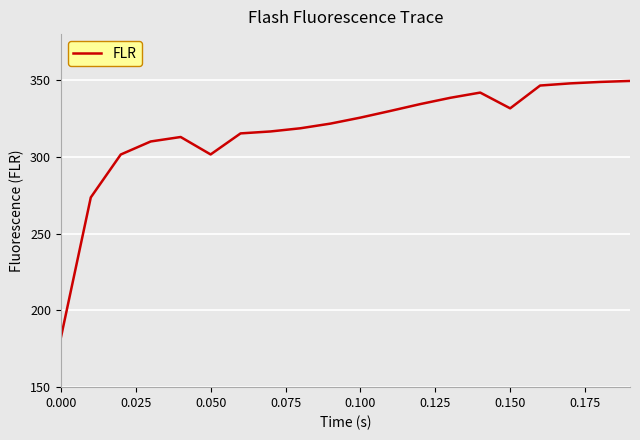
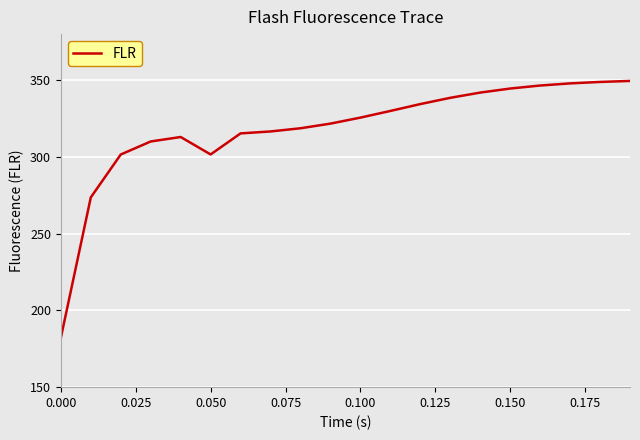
0.150: 332 -> 345
